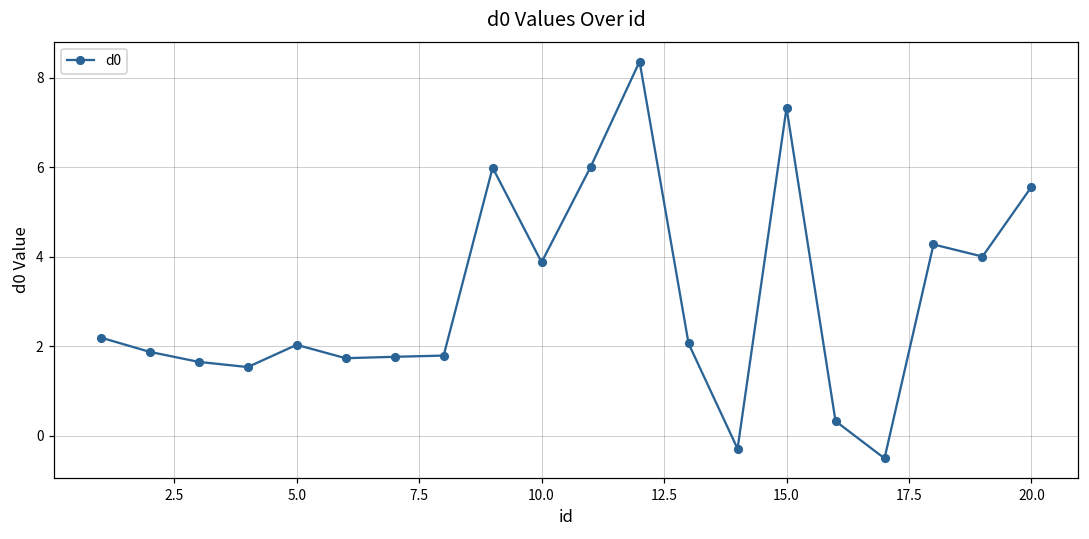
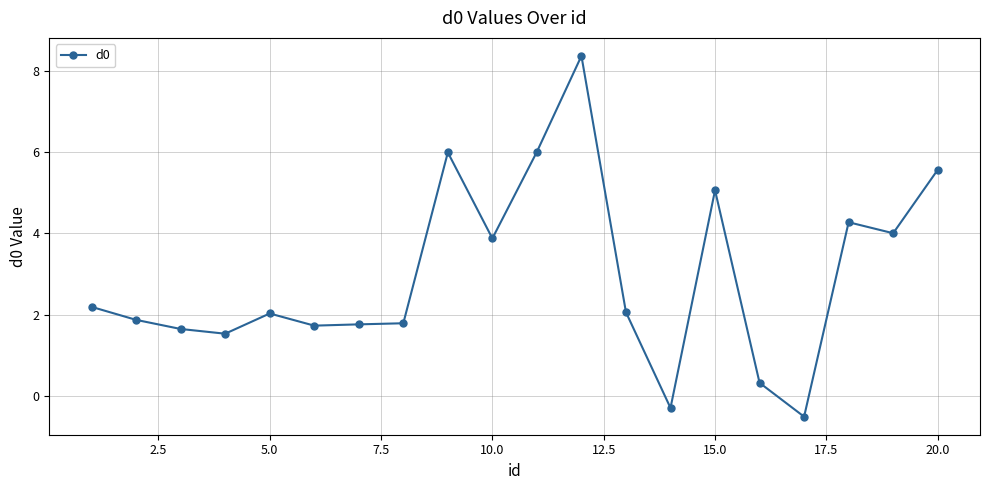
15.0: 7.3 -> 5.1
